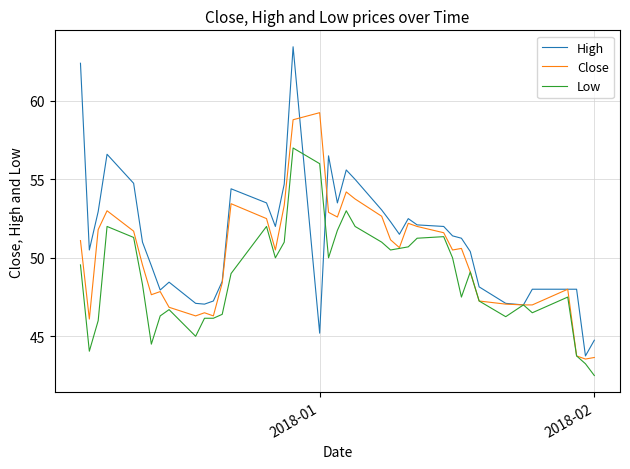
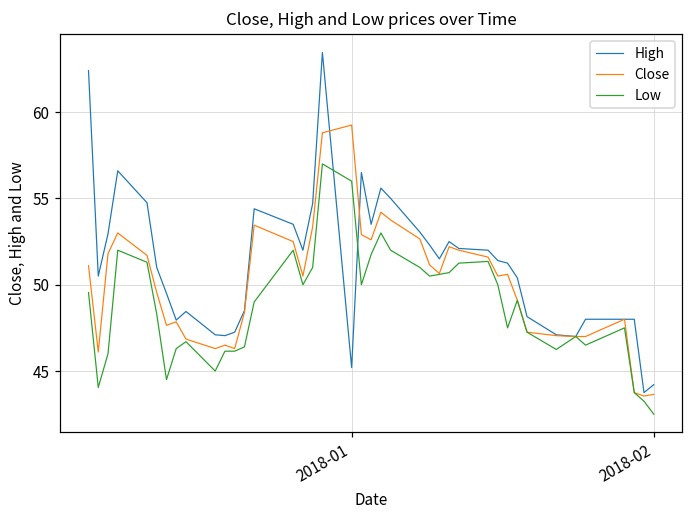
High, 2018-02: 44.8 -> 44.2
